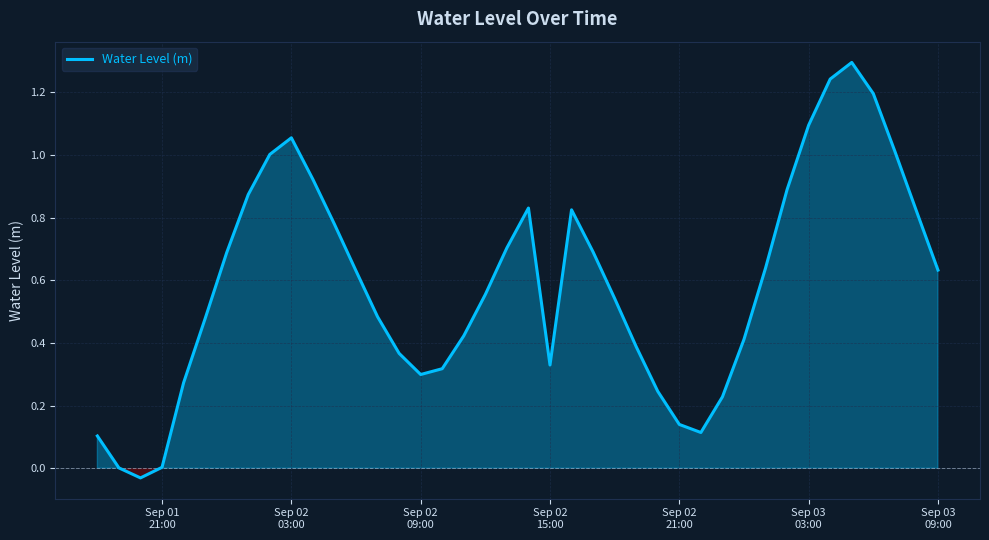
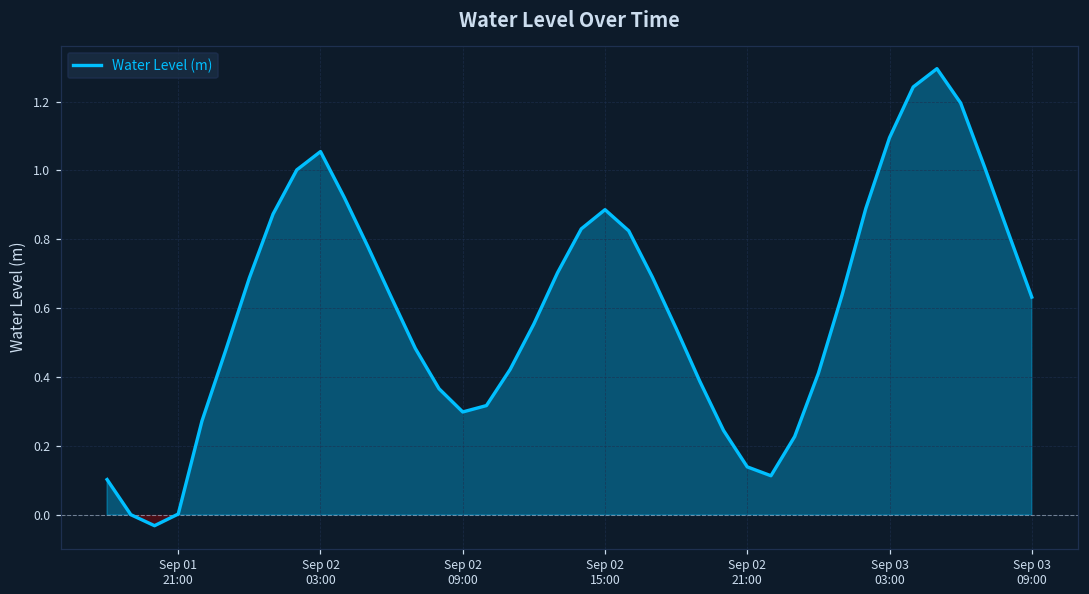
Sep 02 15:00: 0.33 -> 0.89
